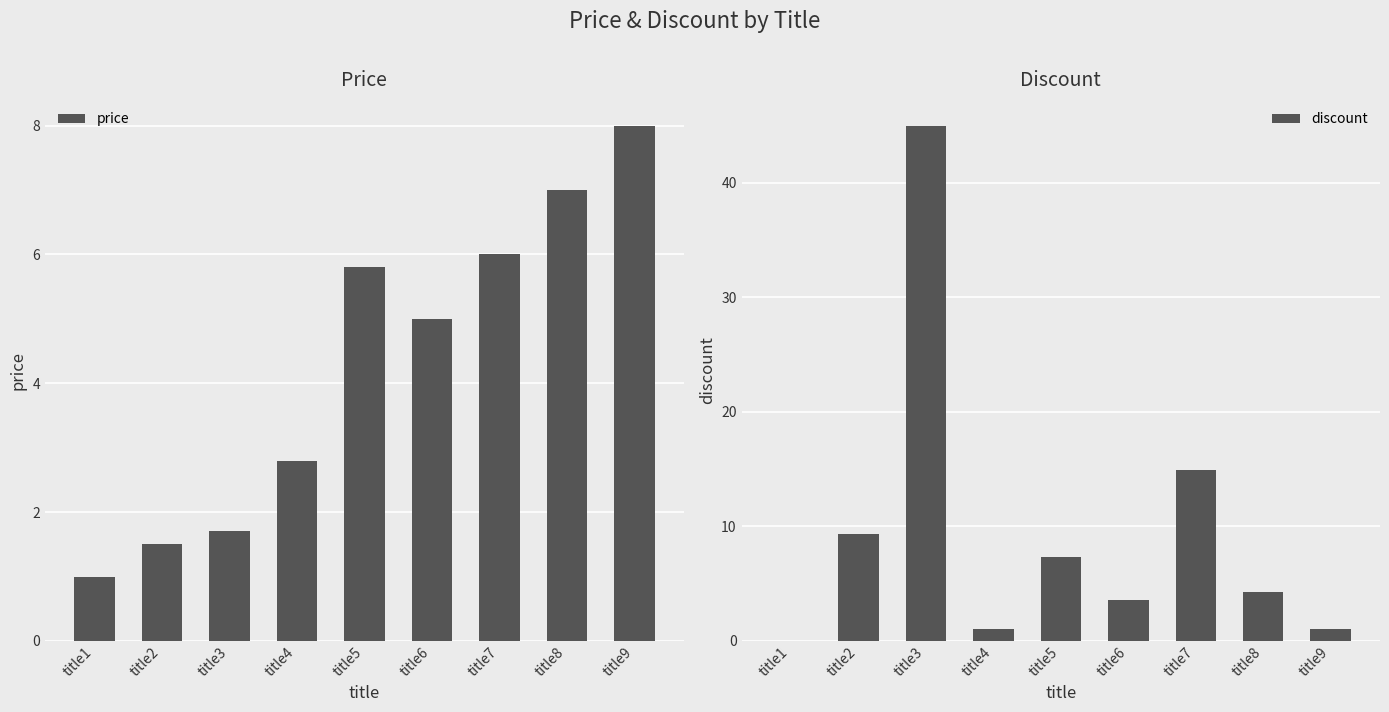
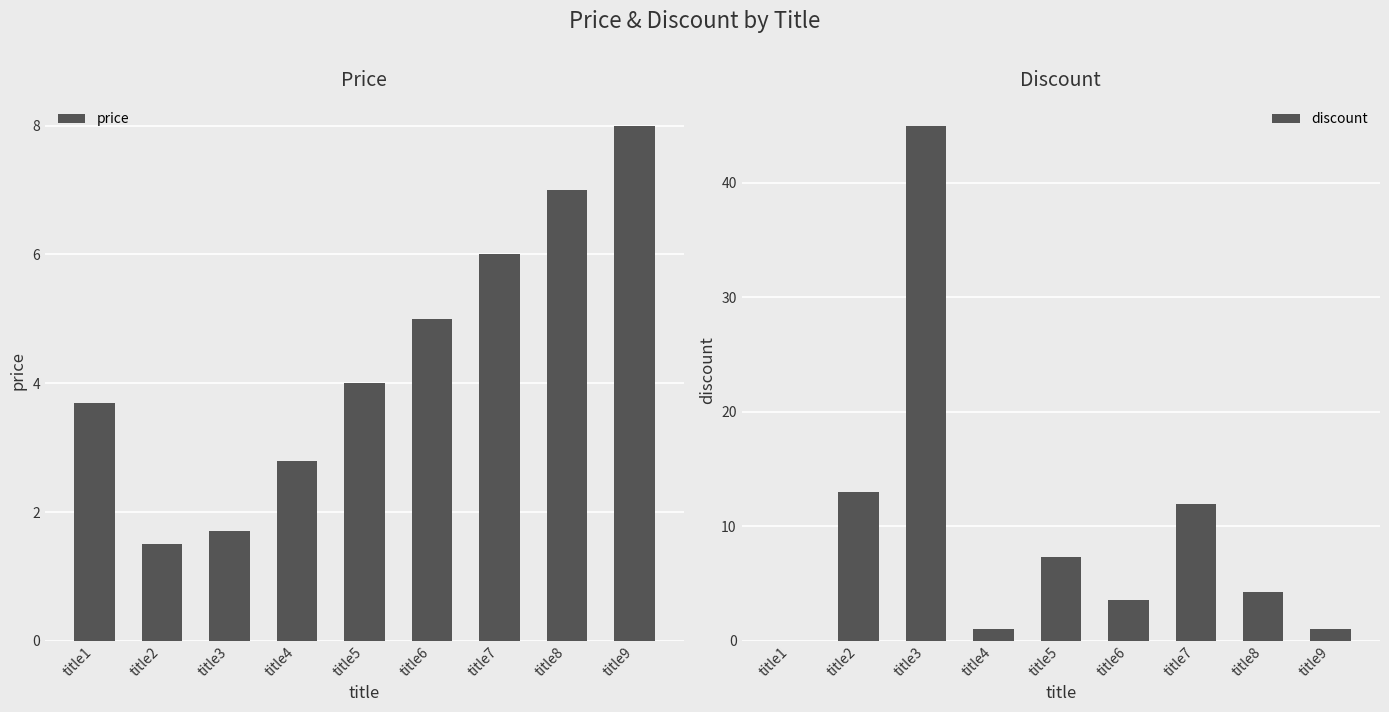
Price, title1: 1.0 -> 3.7
Price, title5: 5.8 -> 4.0
Discount, title2: 9.3 -> 13.0
Discount, title7: 14.9 -> 12.0
